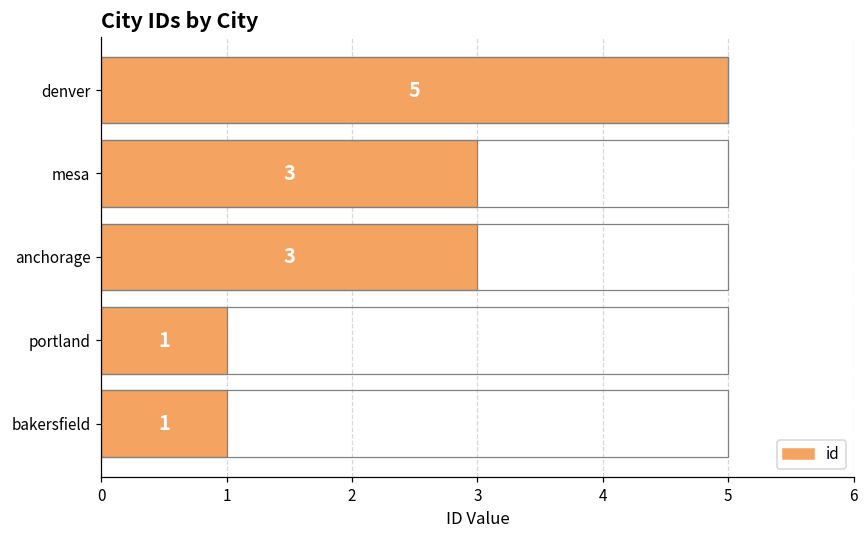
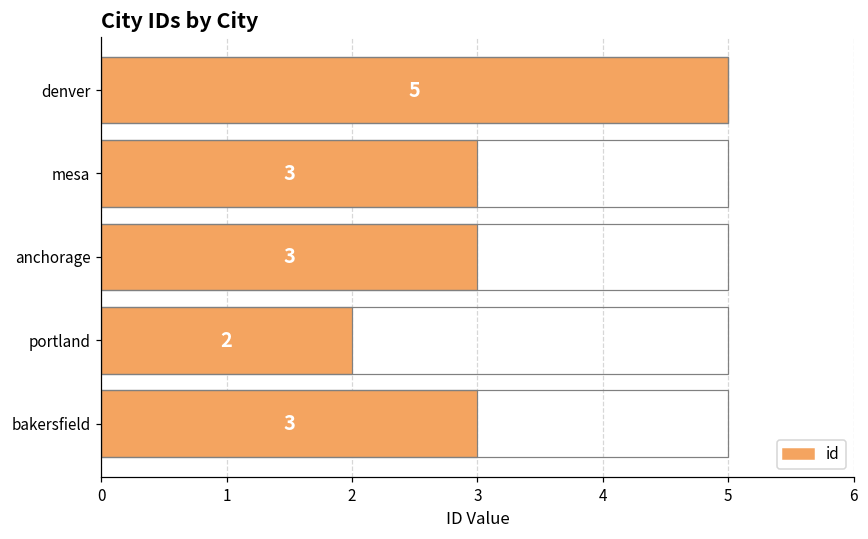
id, portland: 1 -> 2
id, bakersfield: 1 -> 3
